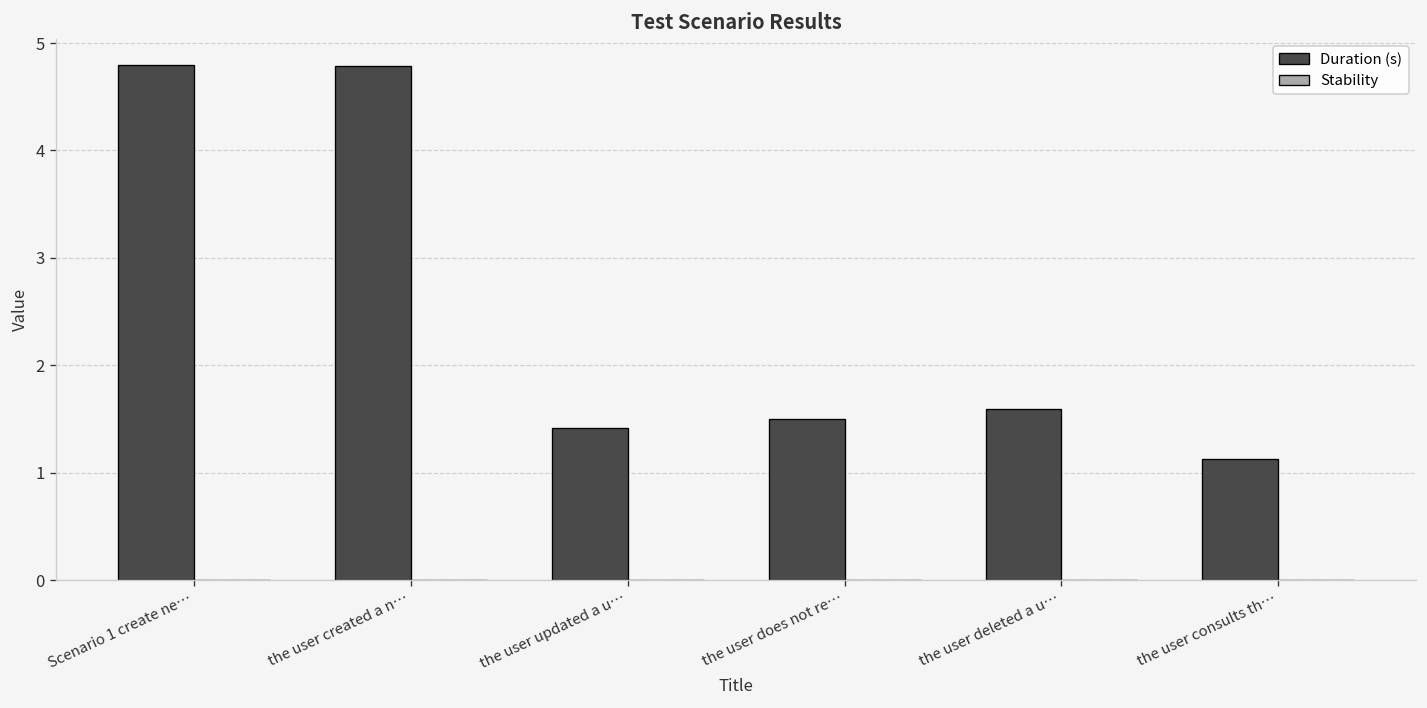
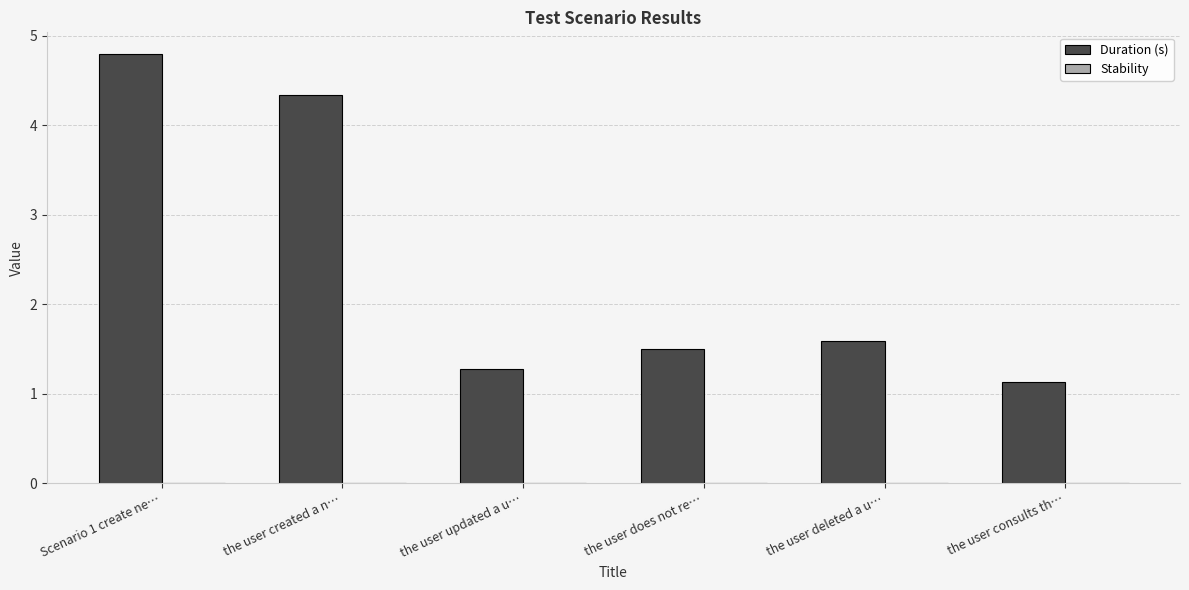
Duration (s), the user created a n…: 4.8 -> 4.3
Duration (s), the user updated a u…: 1.4 -> 1.3
